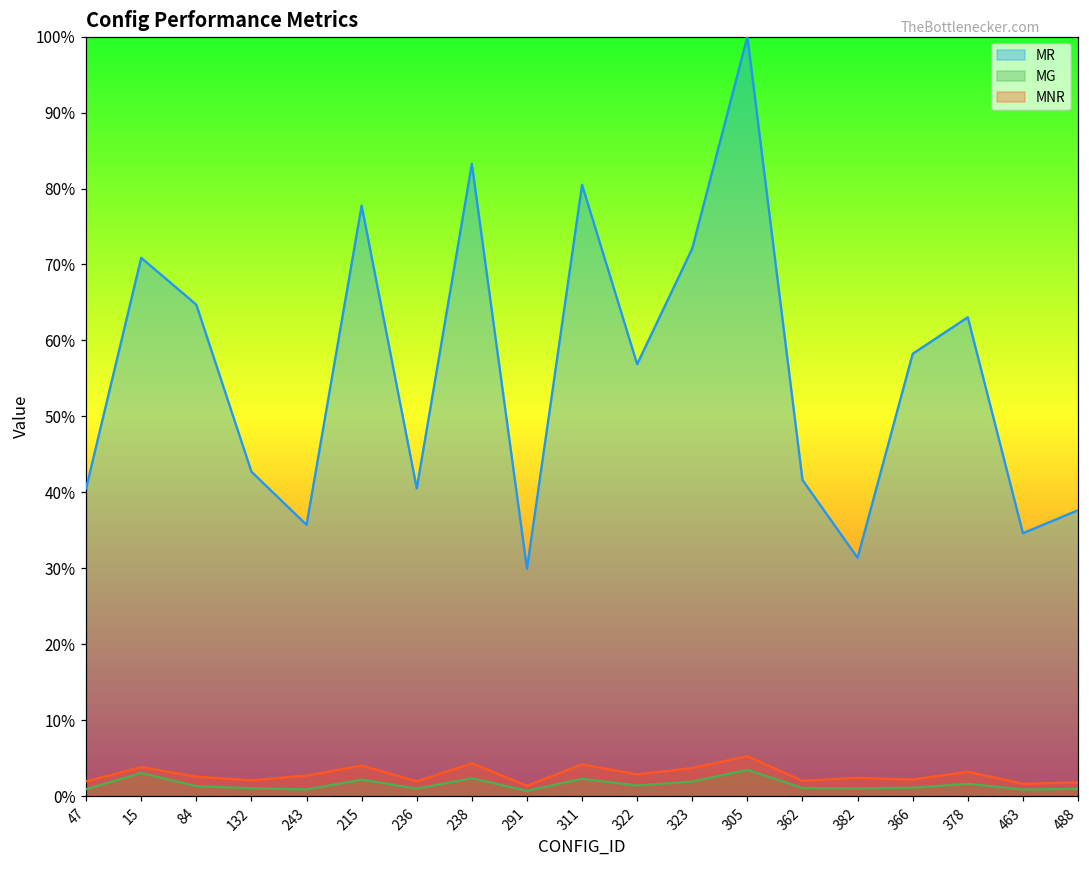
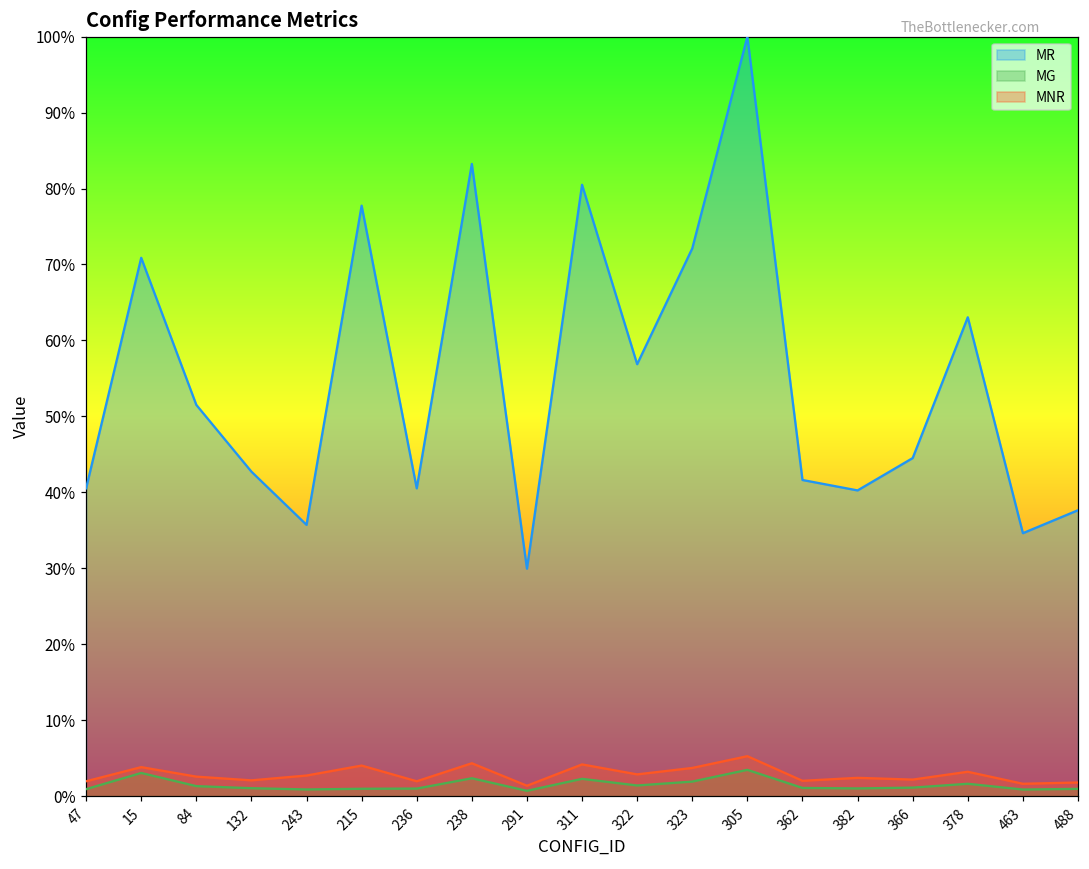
MR, 84: 65% -> 52%
MG, 215: 2% -> 1%
MR, 382: 31% -> 40%
MR, 366: 58% -> 45%
